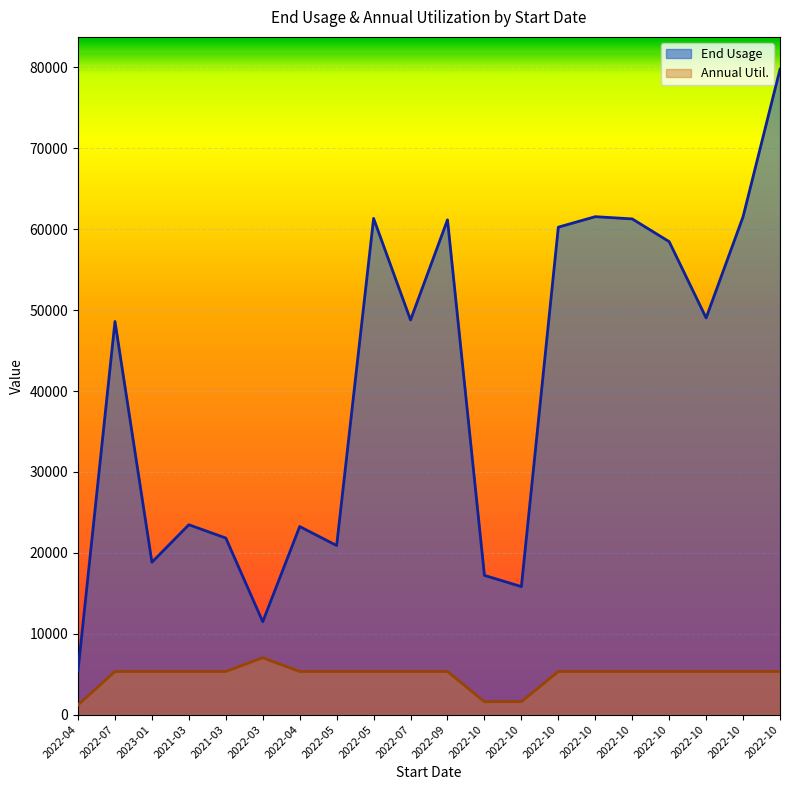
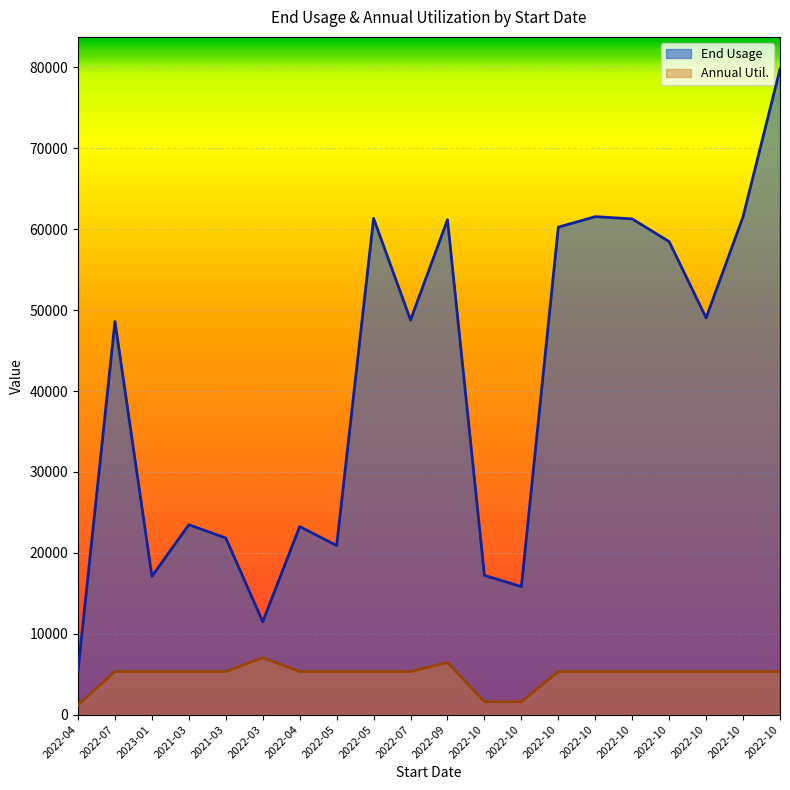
End Usage, 2023-01: 19000 -> 17000
Annual Util., 2022-09: 5000 -> 6000
